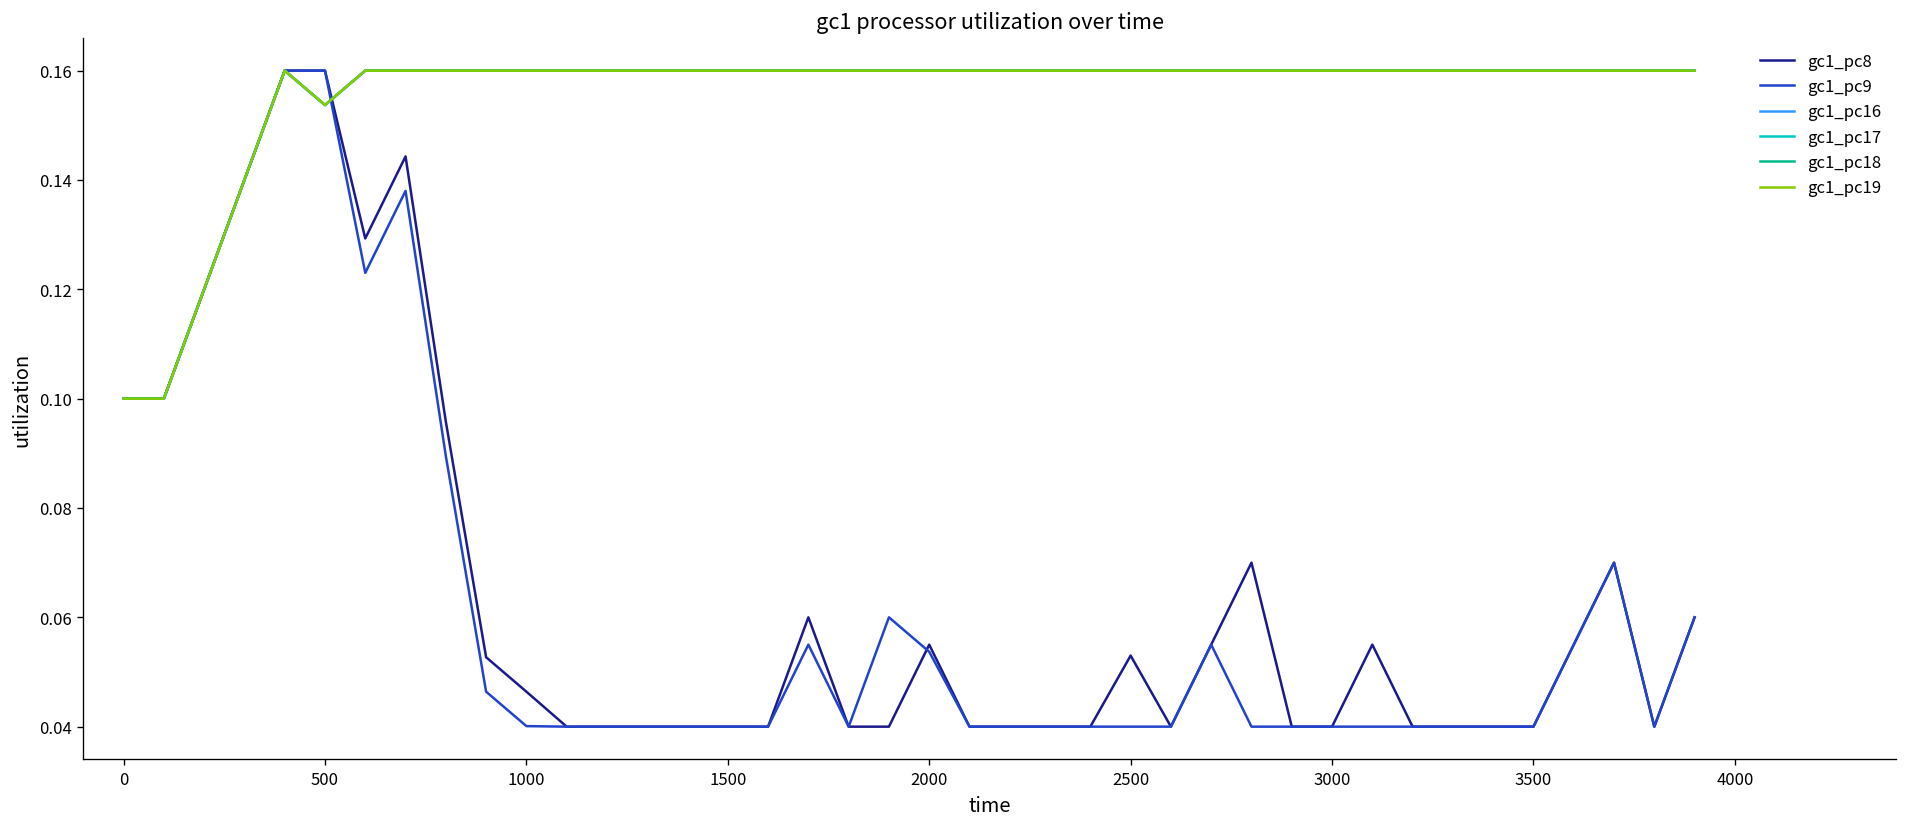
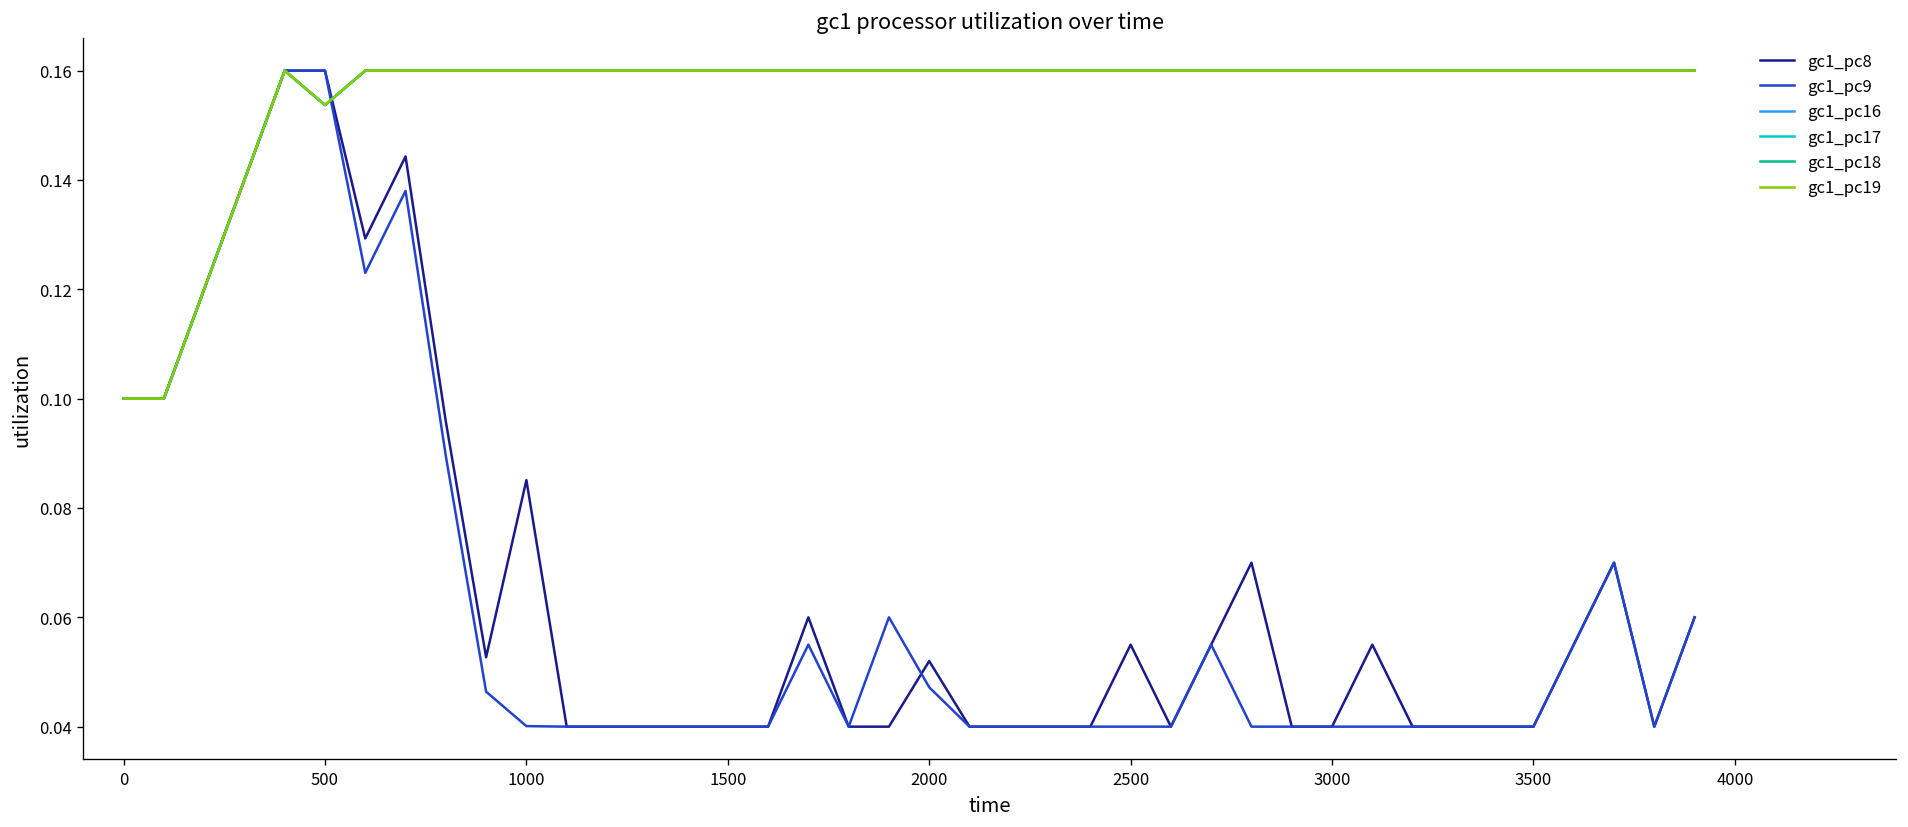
gc1_pc8, 1000: 0.046 -> 0.085
gc1_pc8, 2000: 0.055 -> 0.052
gc1_pc9, 2000: 0.054 -> 0.047
gc1_pc8, 2500: 0.053 -> 0.055
